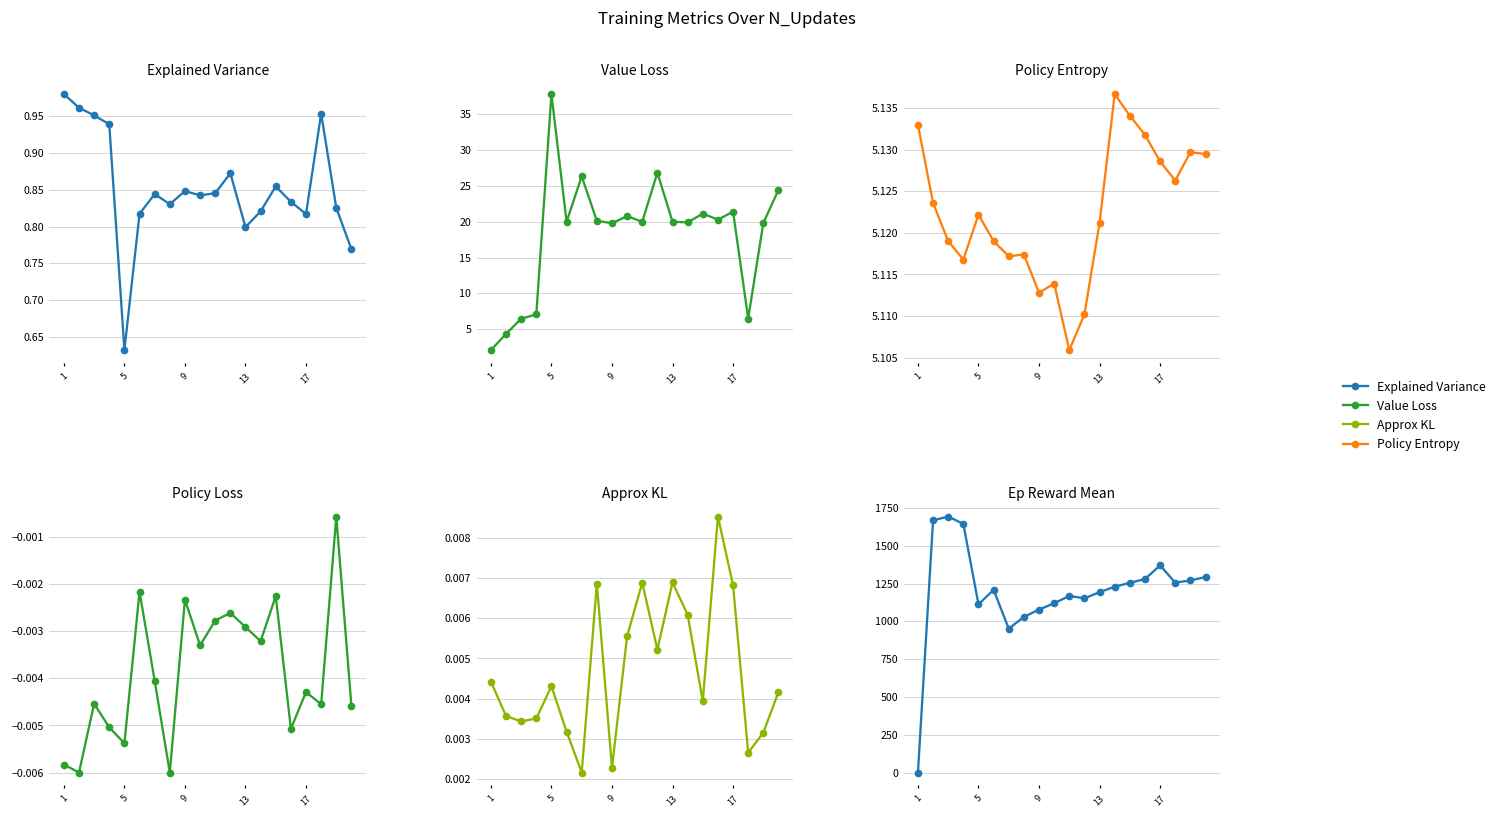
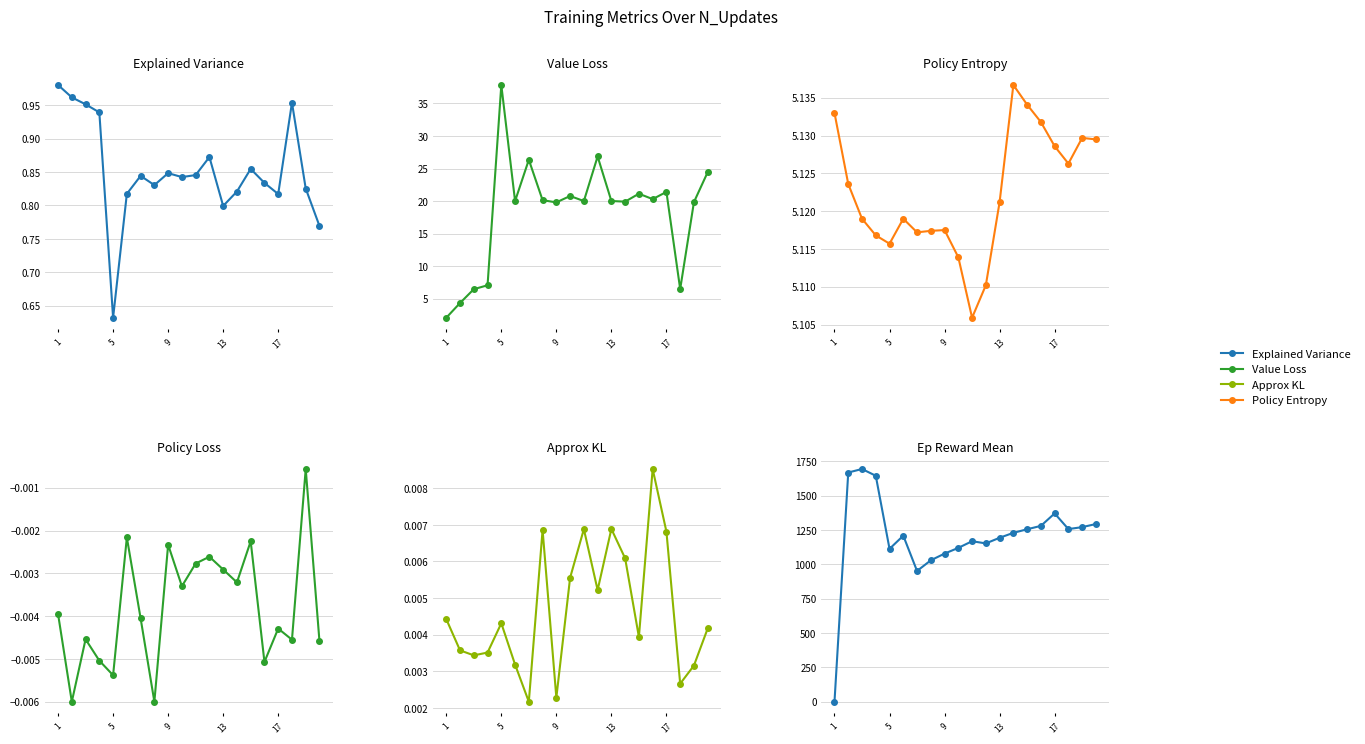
Policy Entropy, 5: 5.122 -> 5.116
Policy Entropy, 9: 5.113 -> 5.118
Policy Loss, 1: -0.0058 -> -0.0040
